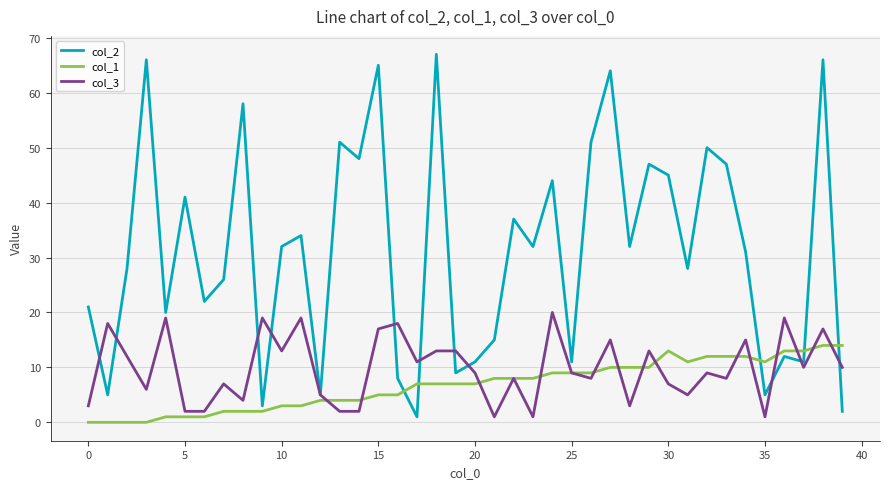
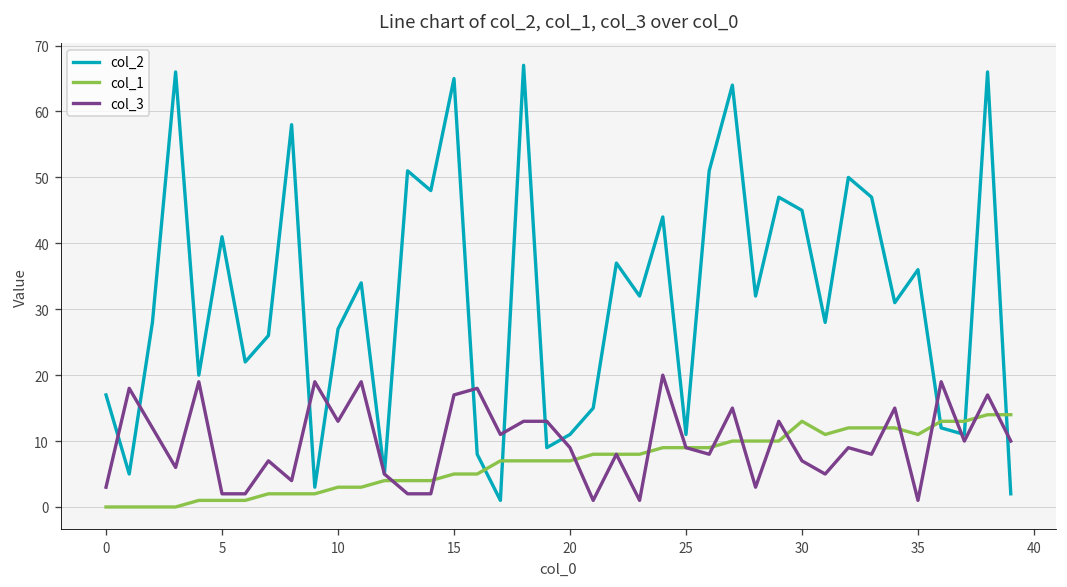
col_2, 0: 21 -> 17
col_2, 10: 32 -> 27
col_2, 35: 5 -> 36
